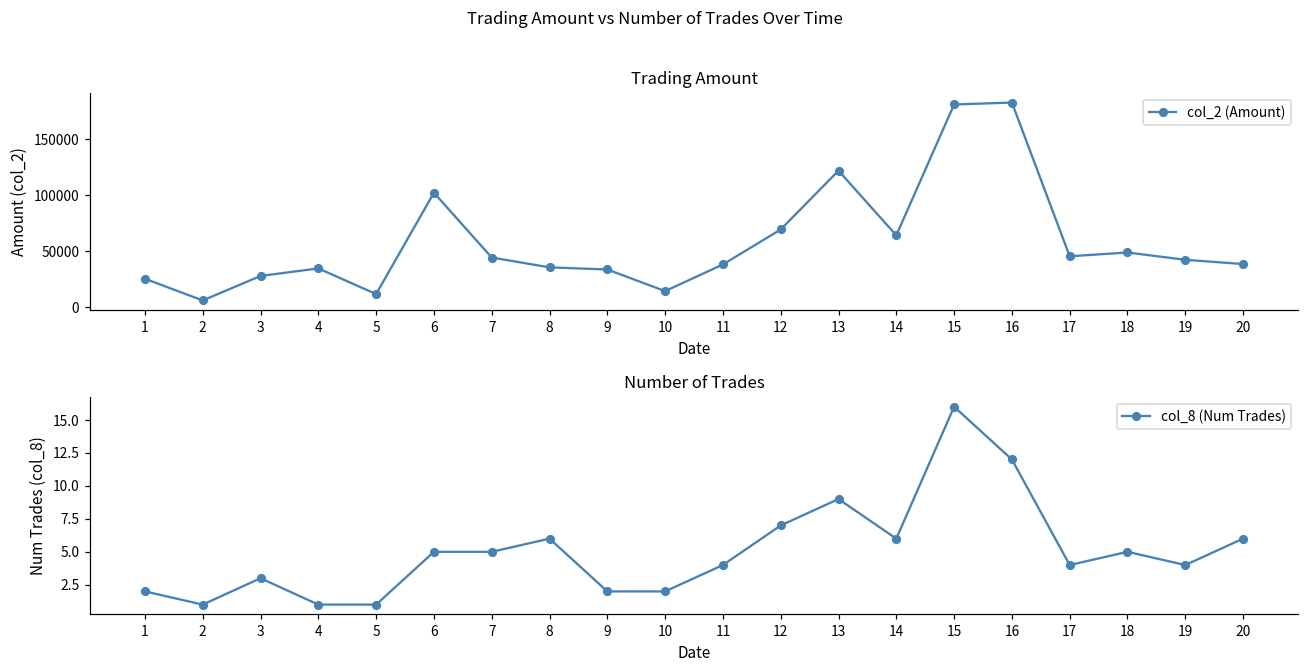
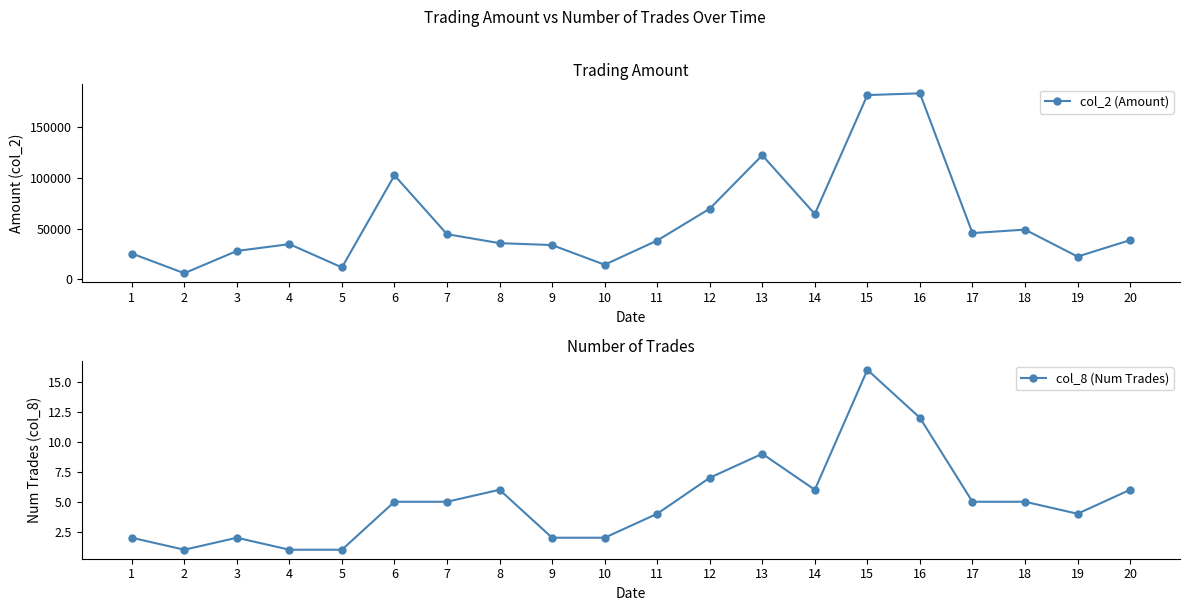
Trading Amount, 19: 42000 -> 22000
Number of Trades, 3: 3 -> 2
Number of Trades, 17: 4 -> 5
